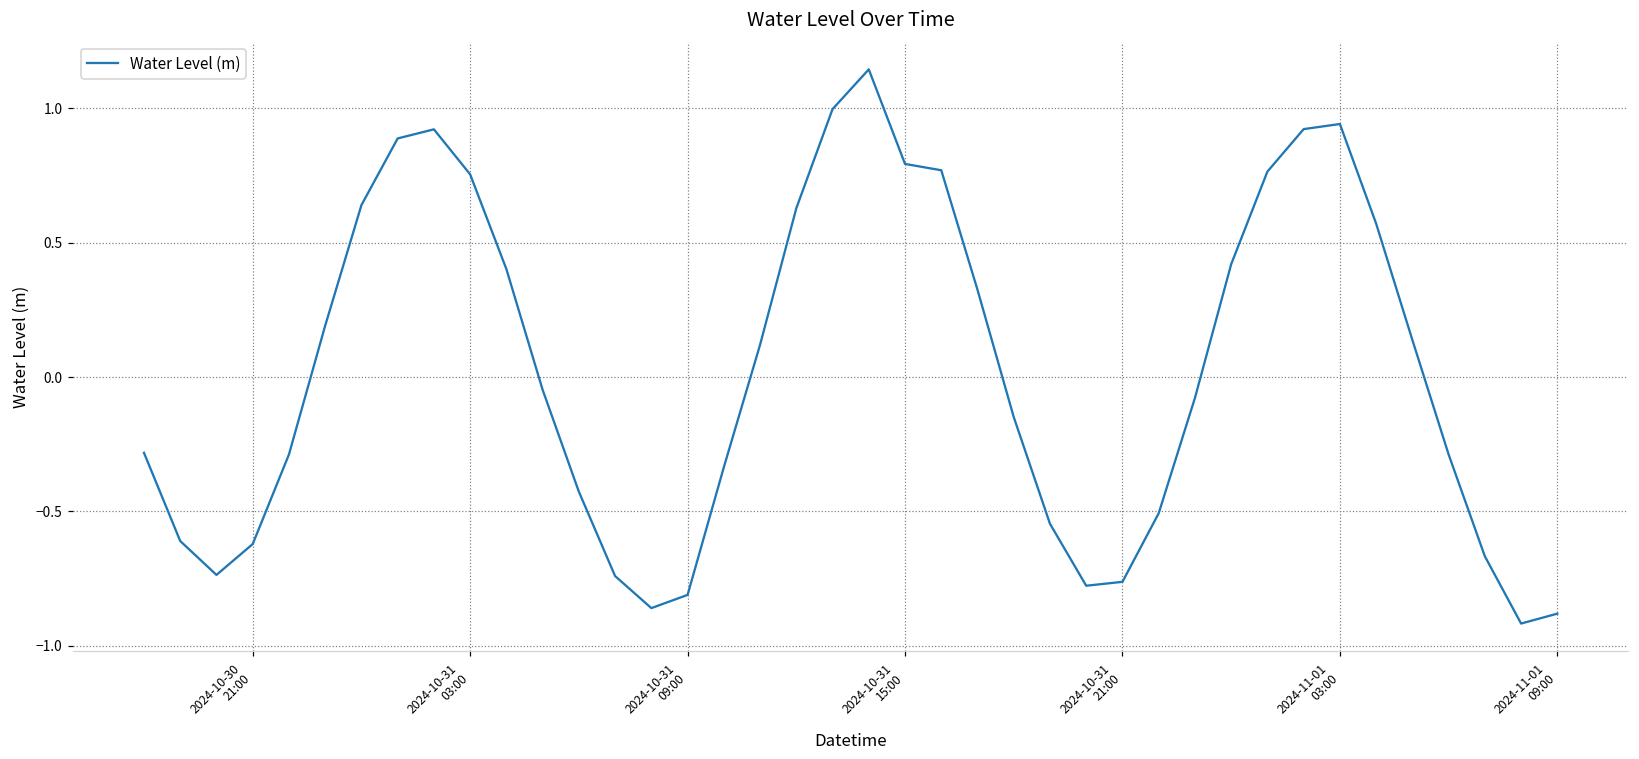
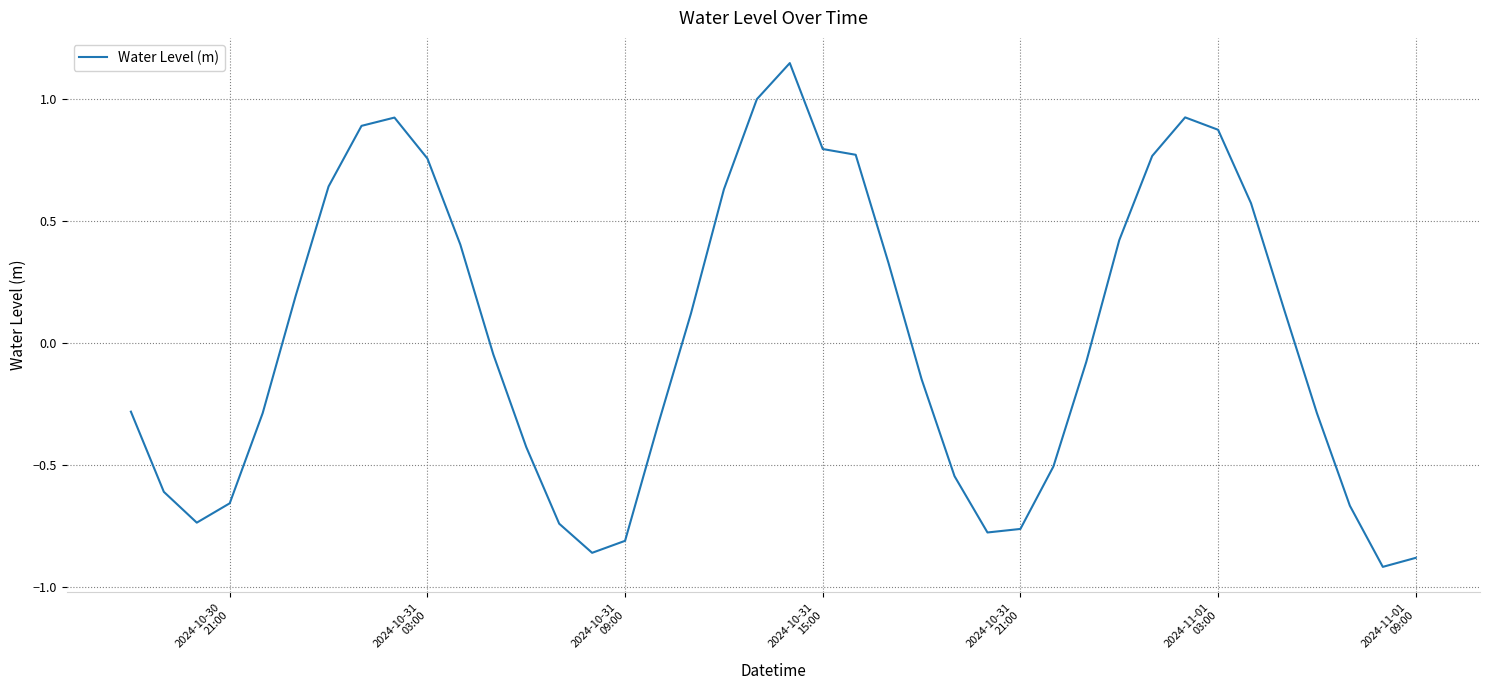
2024-10-30 21:00: -0.62 -> -0.66
2024-11-01 03:00: 0.94 -> 0.87
